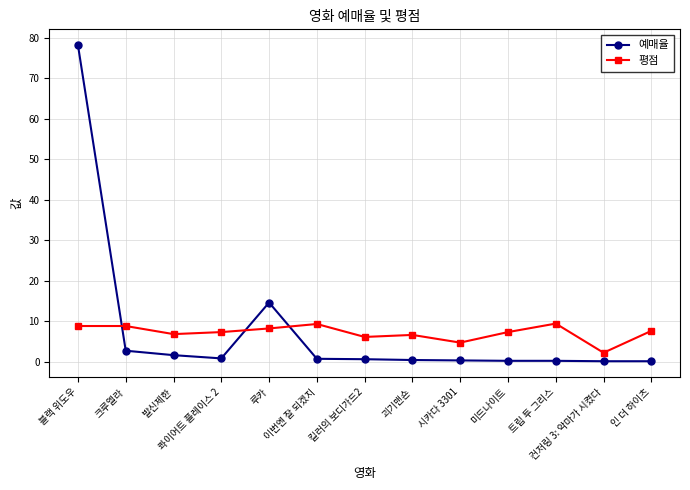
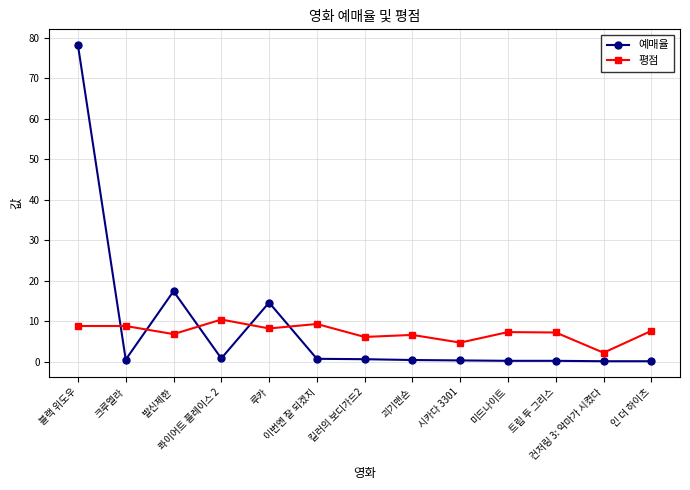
예매율, 크루엘라: 3 -> 1
예매율, 발신제한: 2 -> 17
평점, 콰이어트 플레이스 2: 7 -> 10
평점, 트립 투 그리스: 9 -> 7
